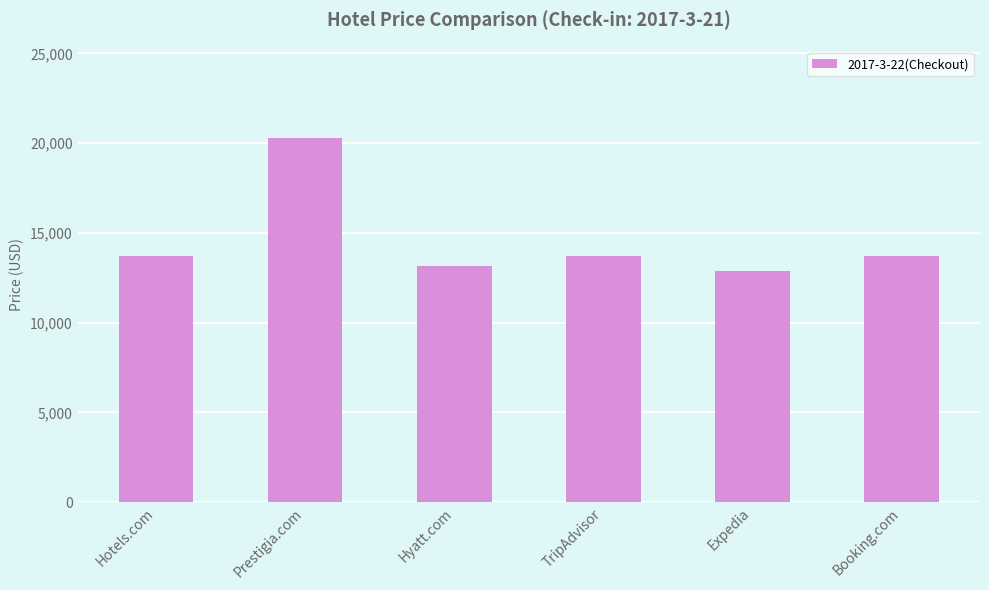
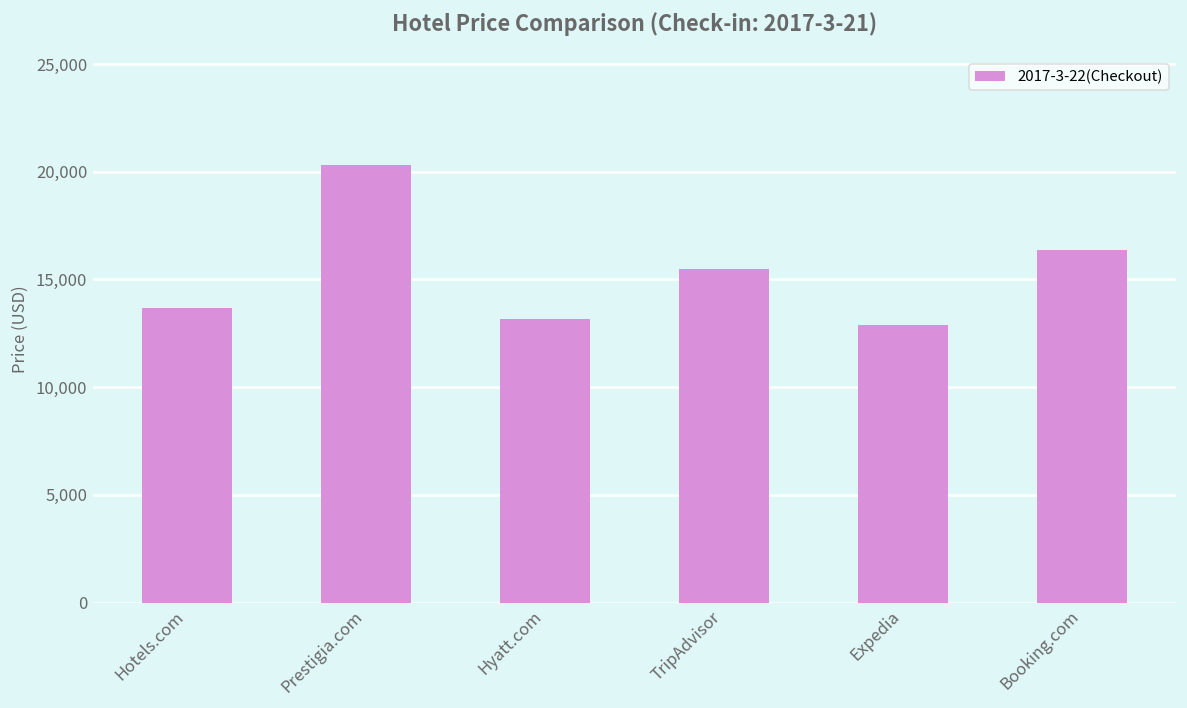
TripAdvisor: 13,700 -> 15,500
Booking.com: 13,700 -> 16,400
